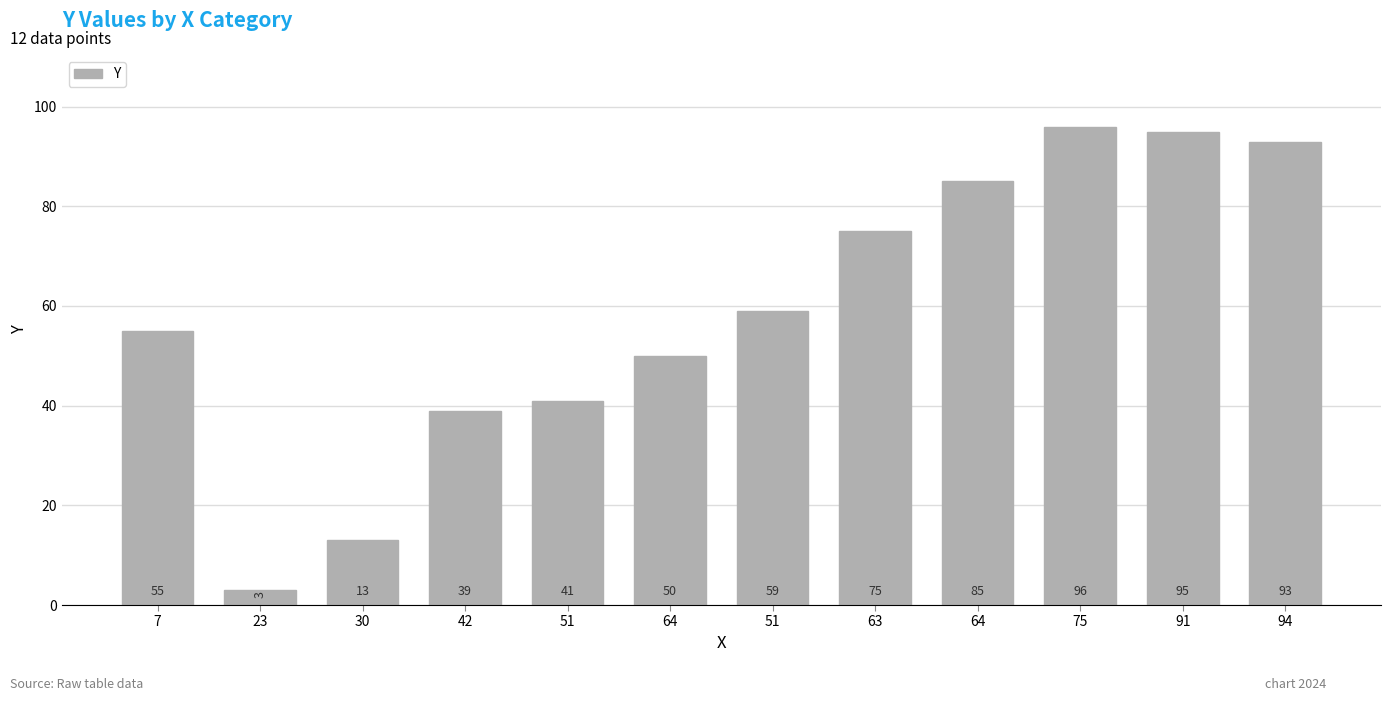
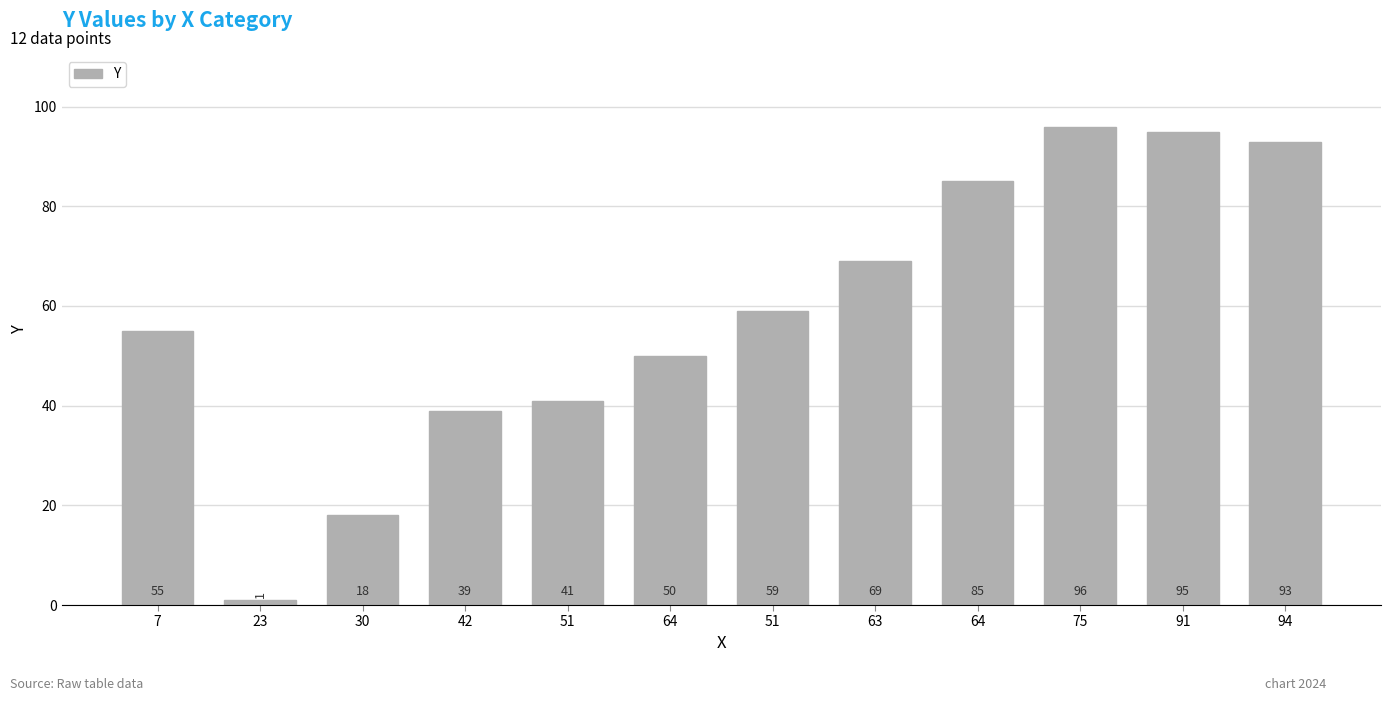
23: 3 -> 1
30: 13 -> 18
63: 75 -> 69
